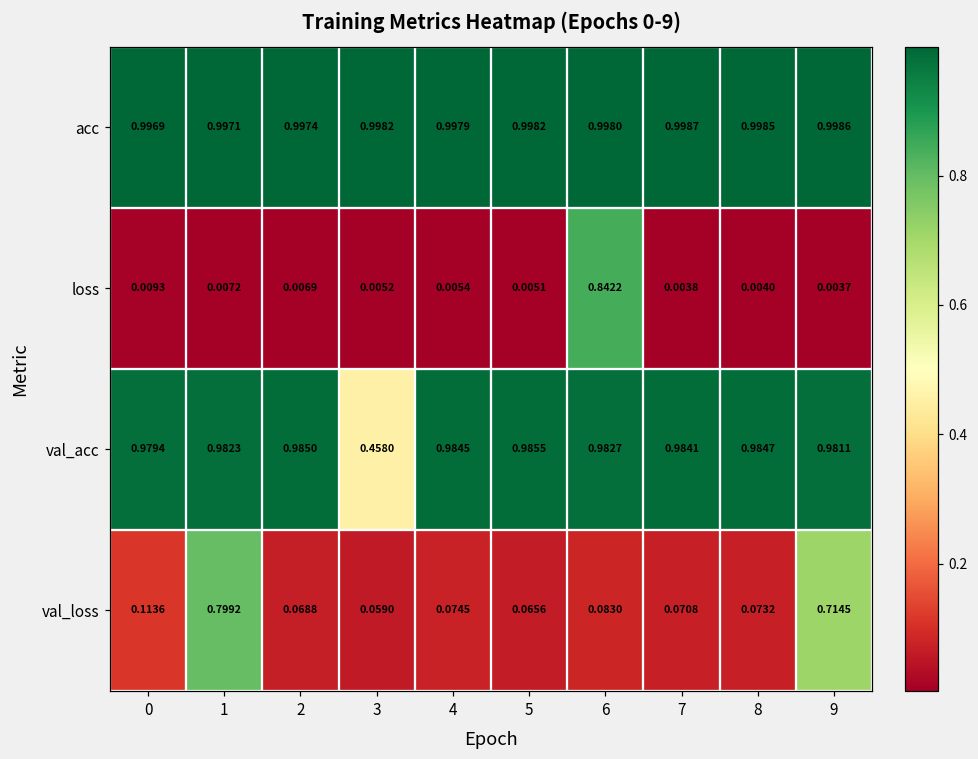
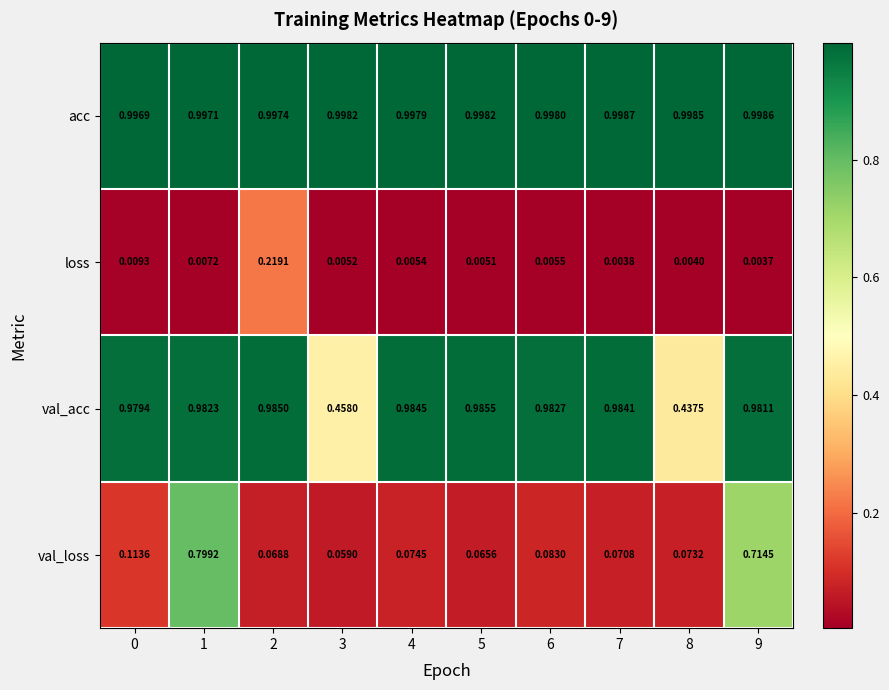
loss, 2: 0.0069 -> 0.2191
loss, 6: 0.8422 -> 0.0055
val_acc, 8: 0.9847 -> 0.4375
